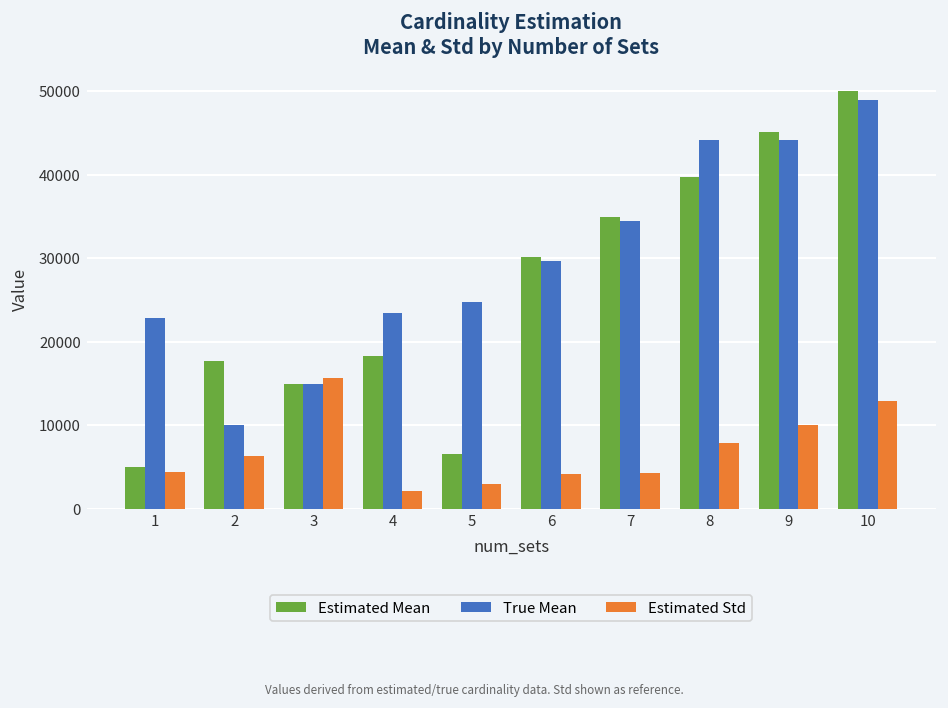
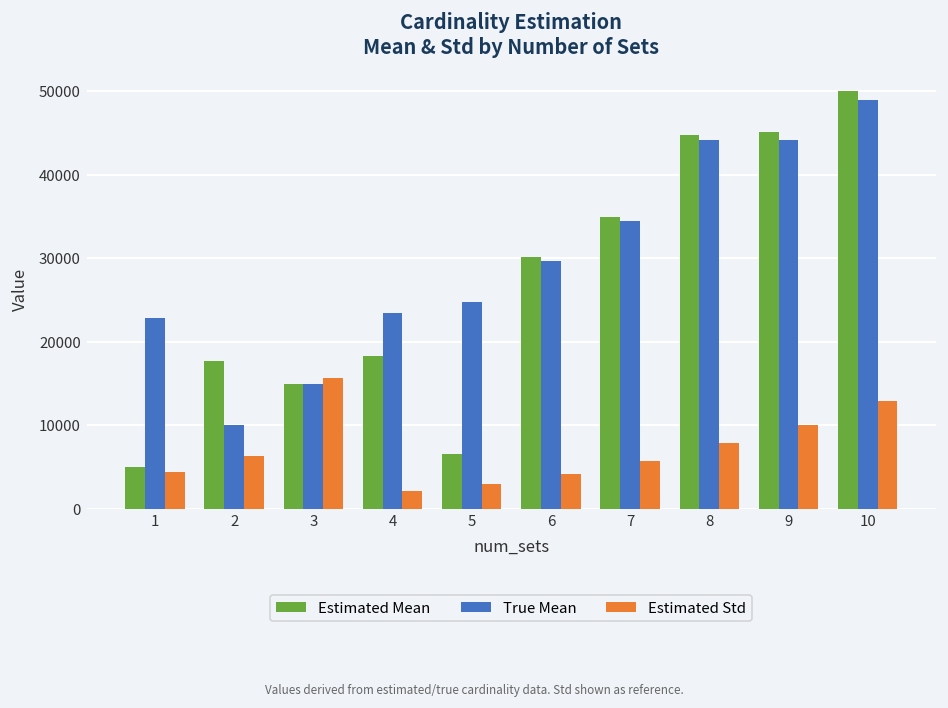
Estimated Std, 7: 4000 -> 6000
Estimated Mean, 8: 40000 -> 45000
